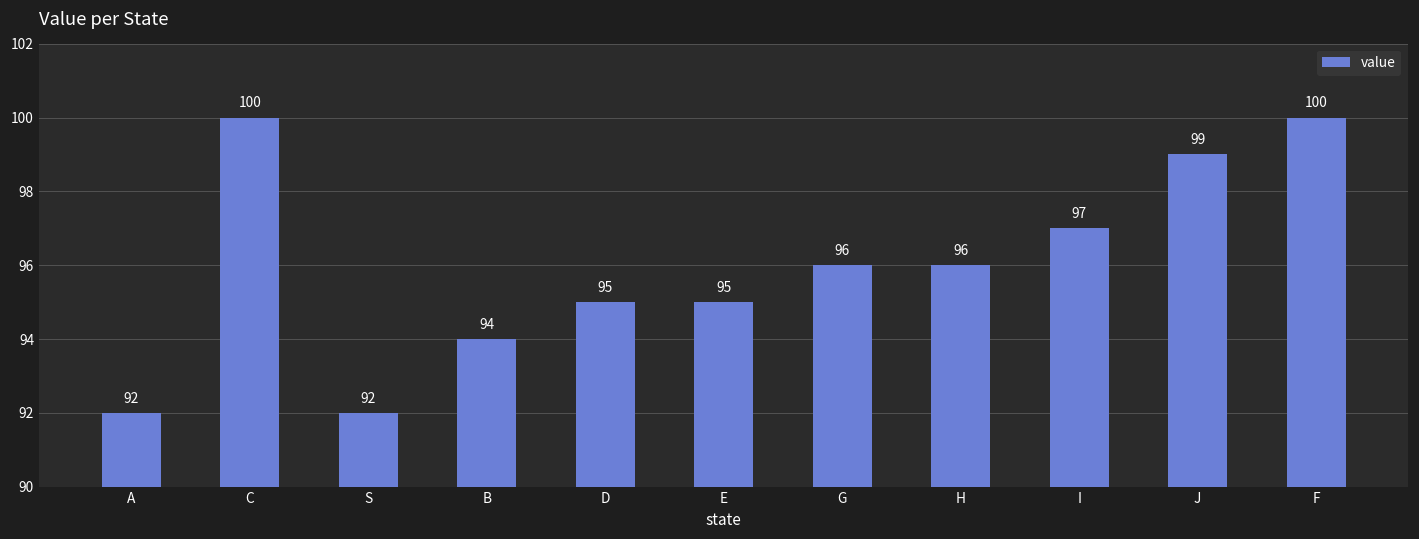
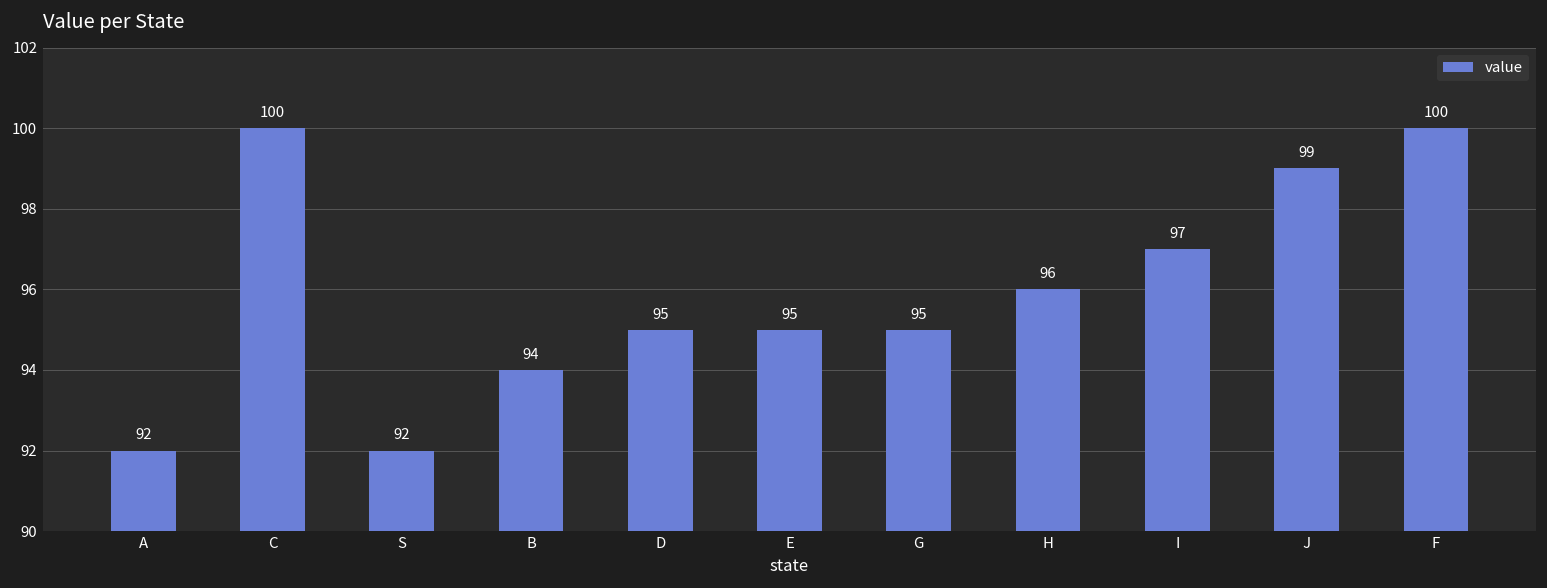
G: 96 -> 95
